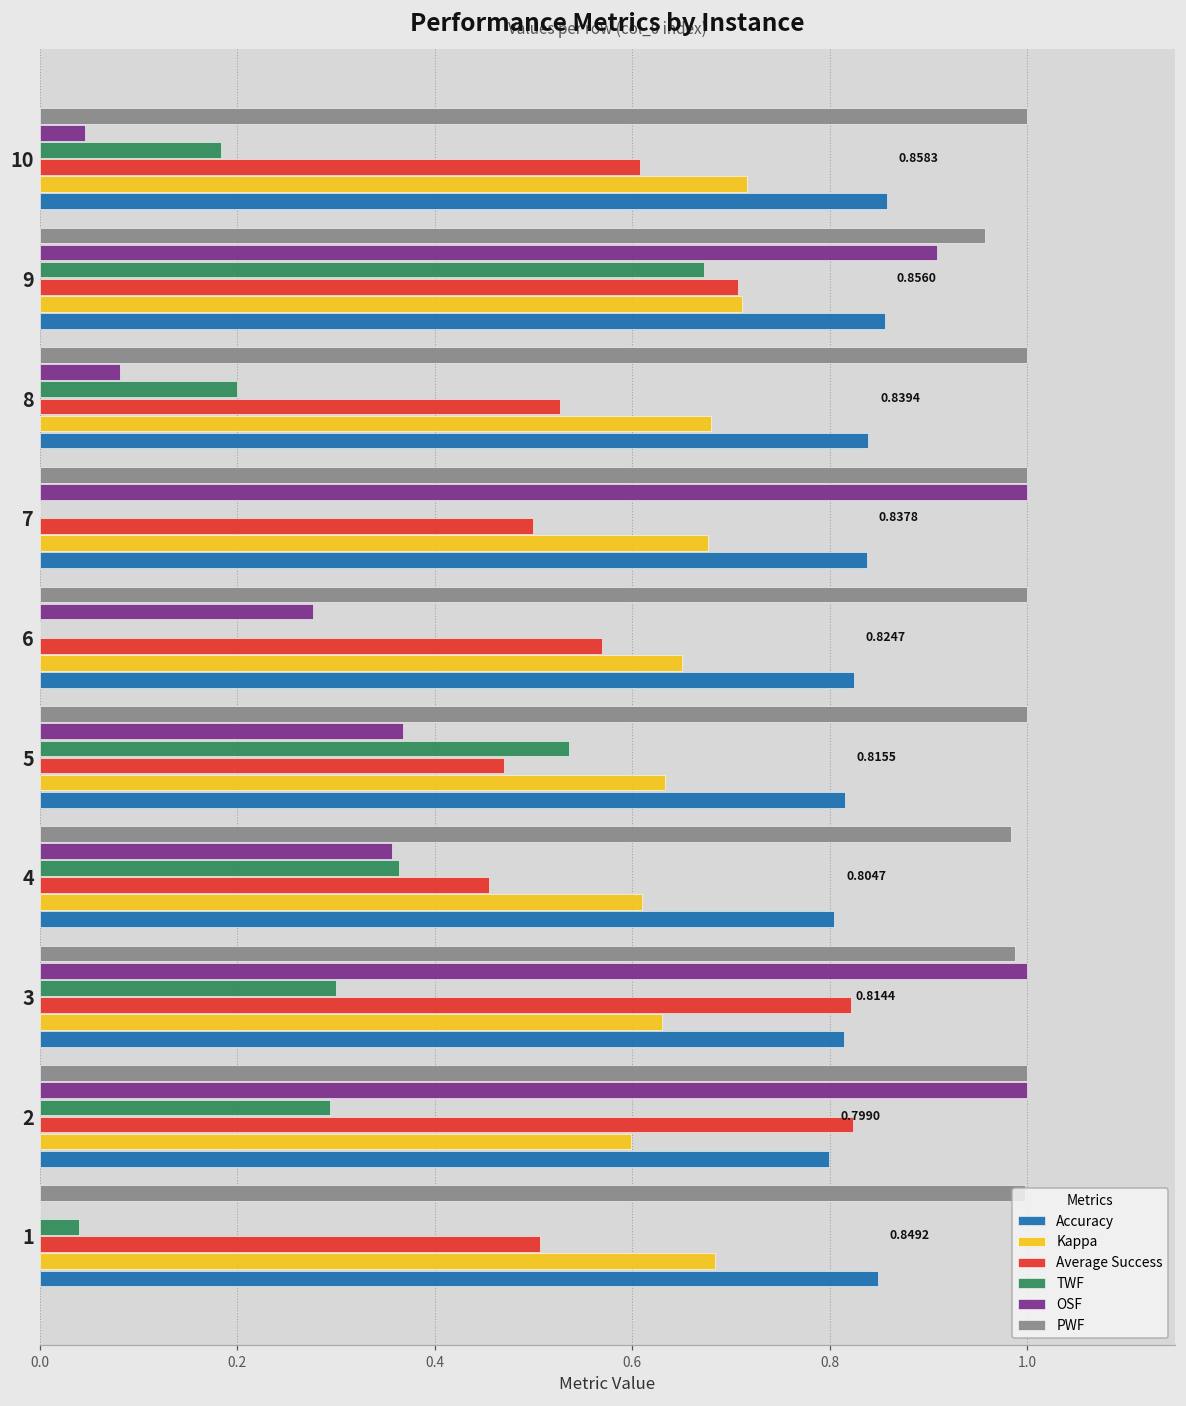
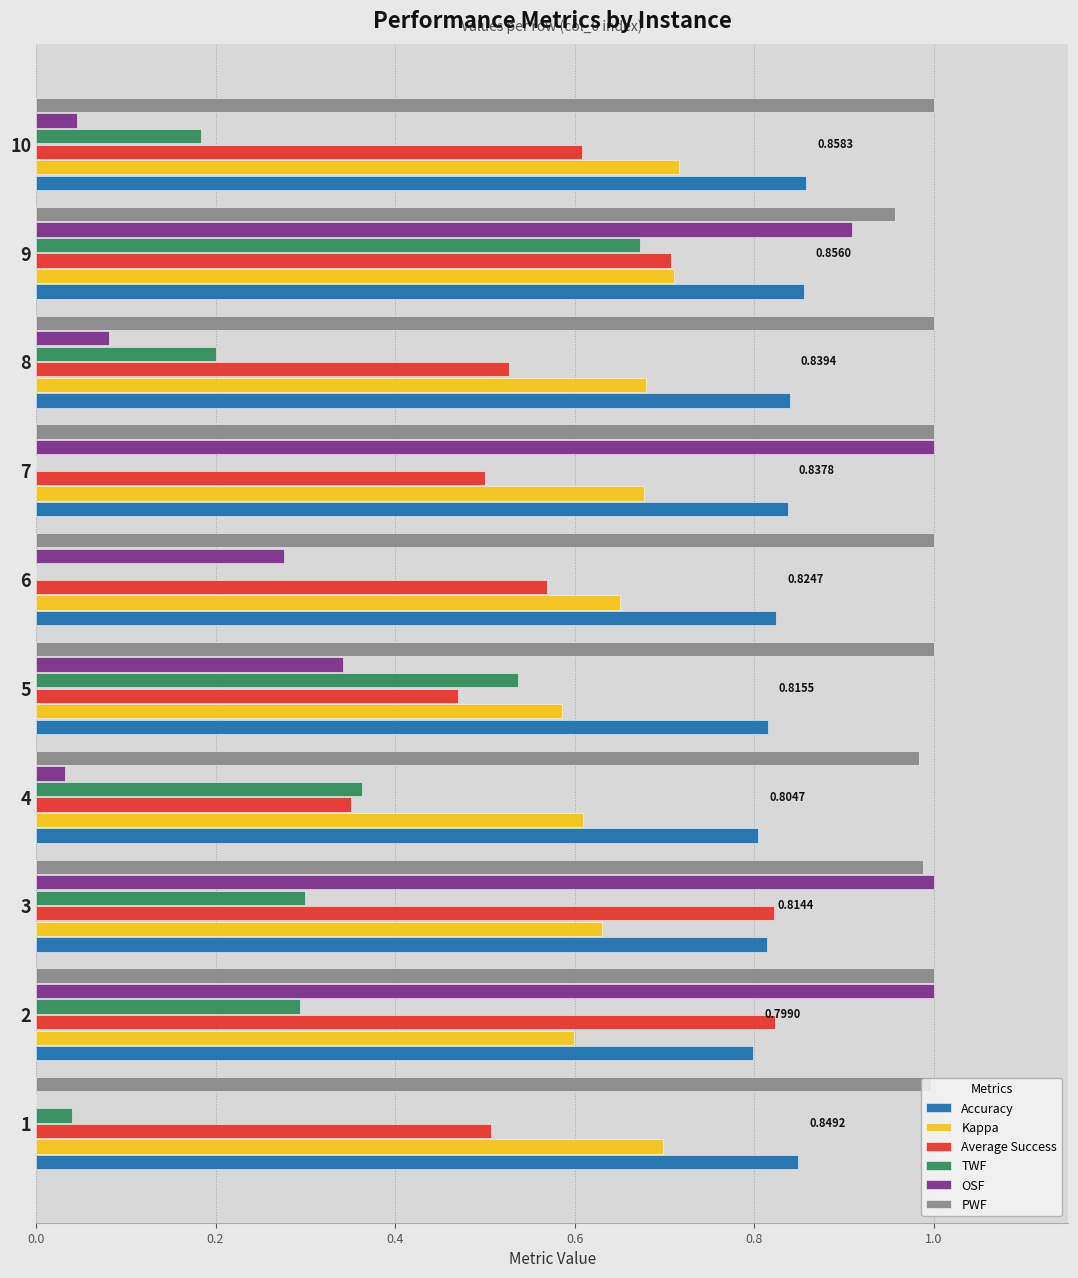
OSF, 5: 0.37 -> 0.34
Kappa, 5: 0.63 -> 0.59
OSF, 4: 0.36 -> 0.03
Average Success, 4: 0.46 -> 0.35
Kappa, 1: 0.68 -> 0.70
